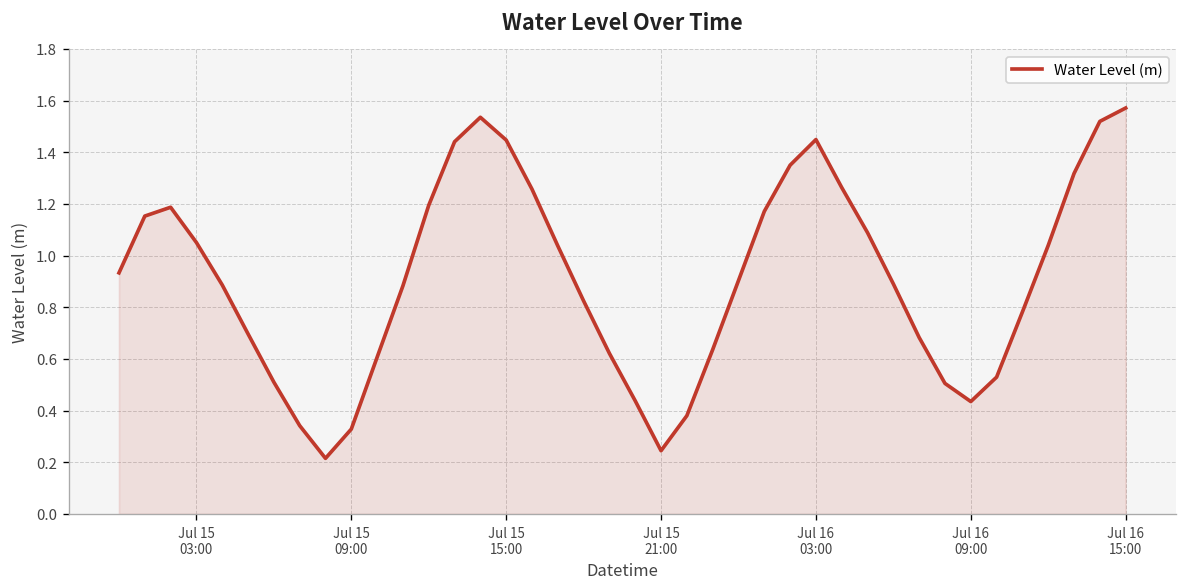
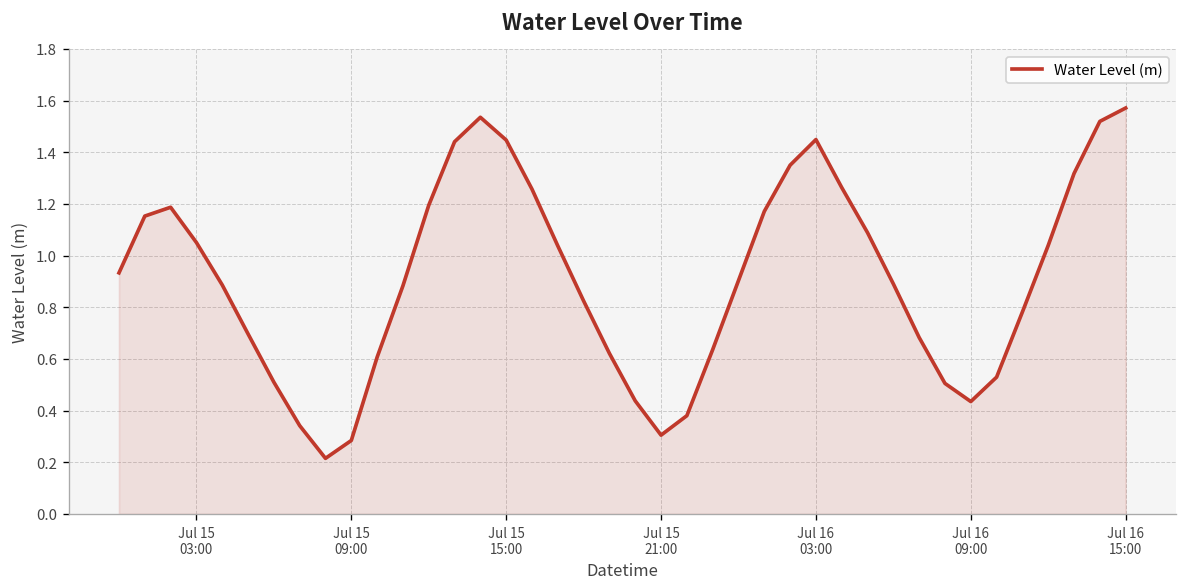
Jul 15 09:00: 0.33 -> 0.28
Jul 15 21:00: 0.24 -> 0.31
